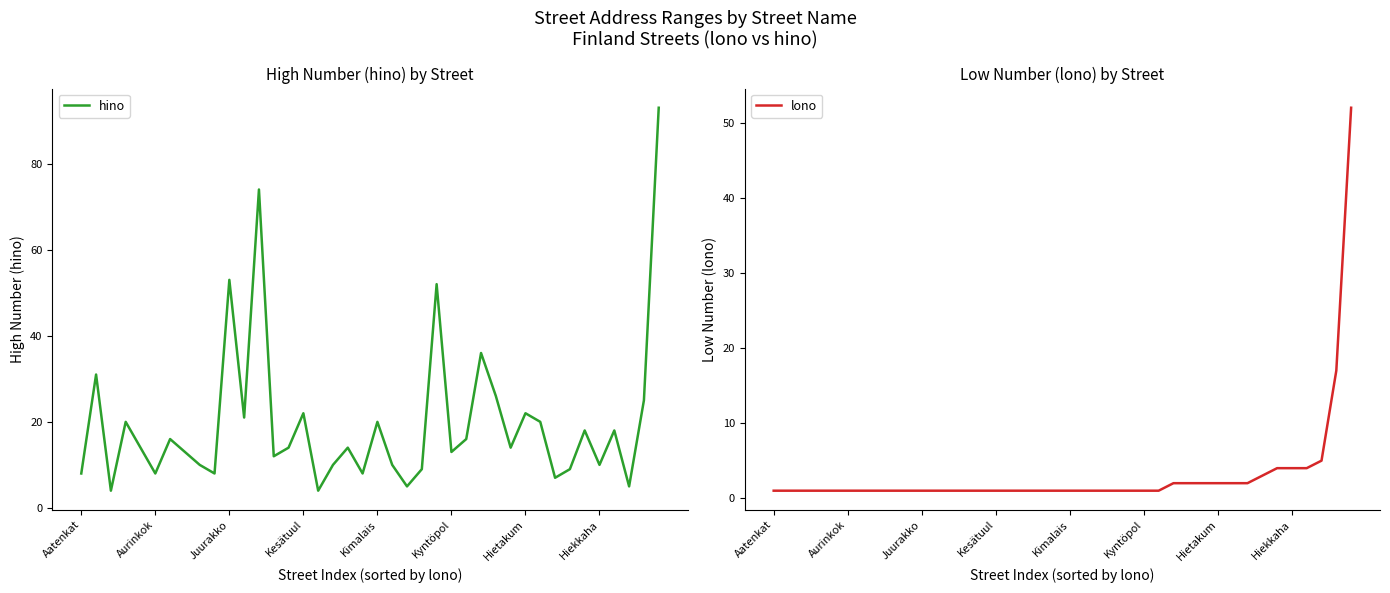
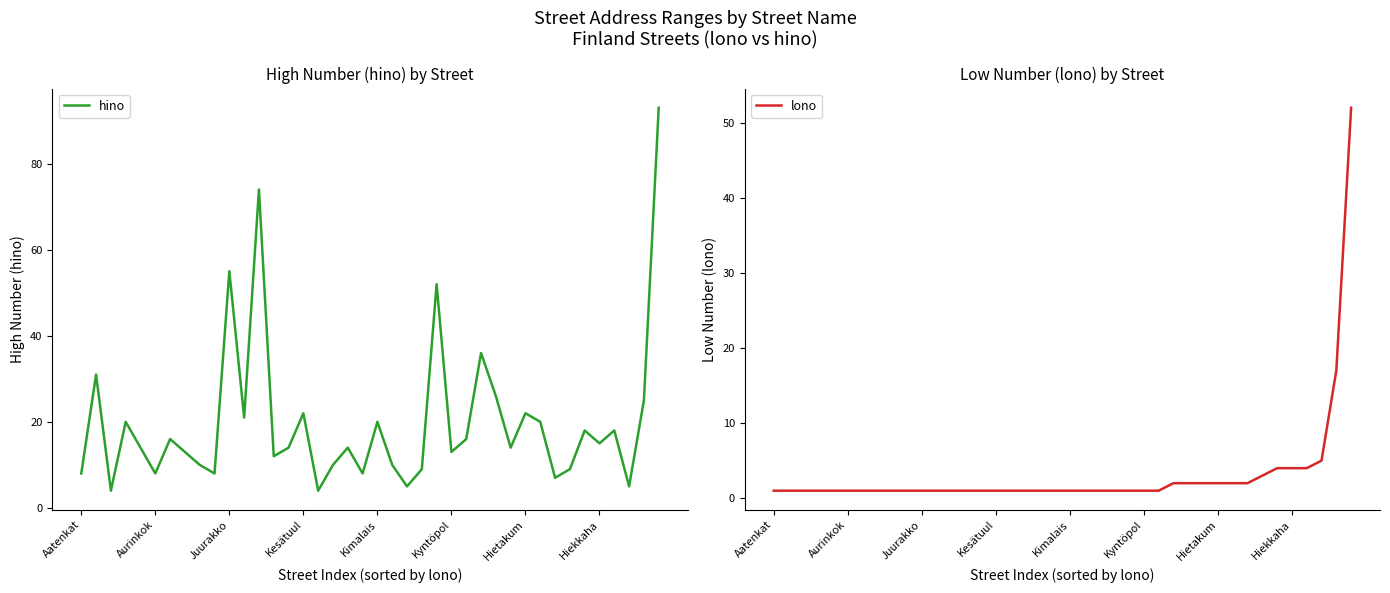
High Number (hino) by Street, Juurakko: 53 -> 55
High Number (hino) by Street, Hiekkaha: 10 -> 15
